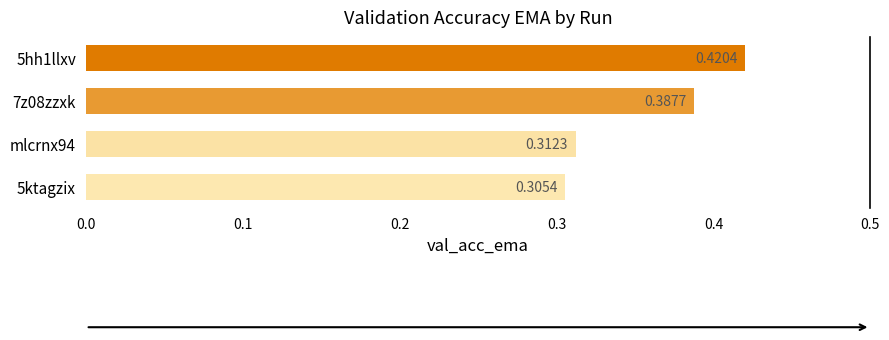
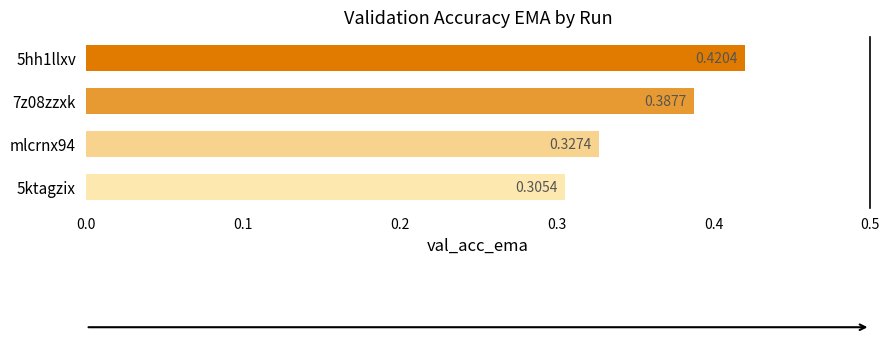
mlcrnx94: 0.3123 -> 0.3274
